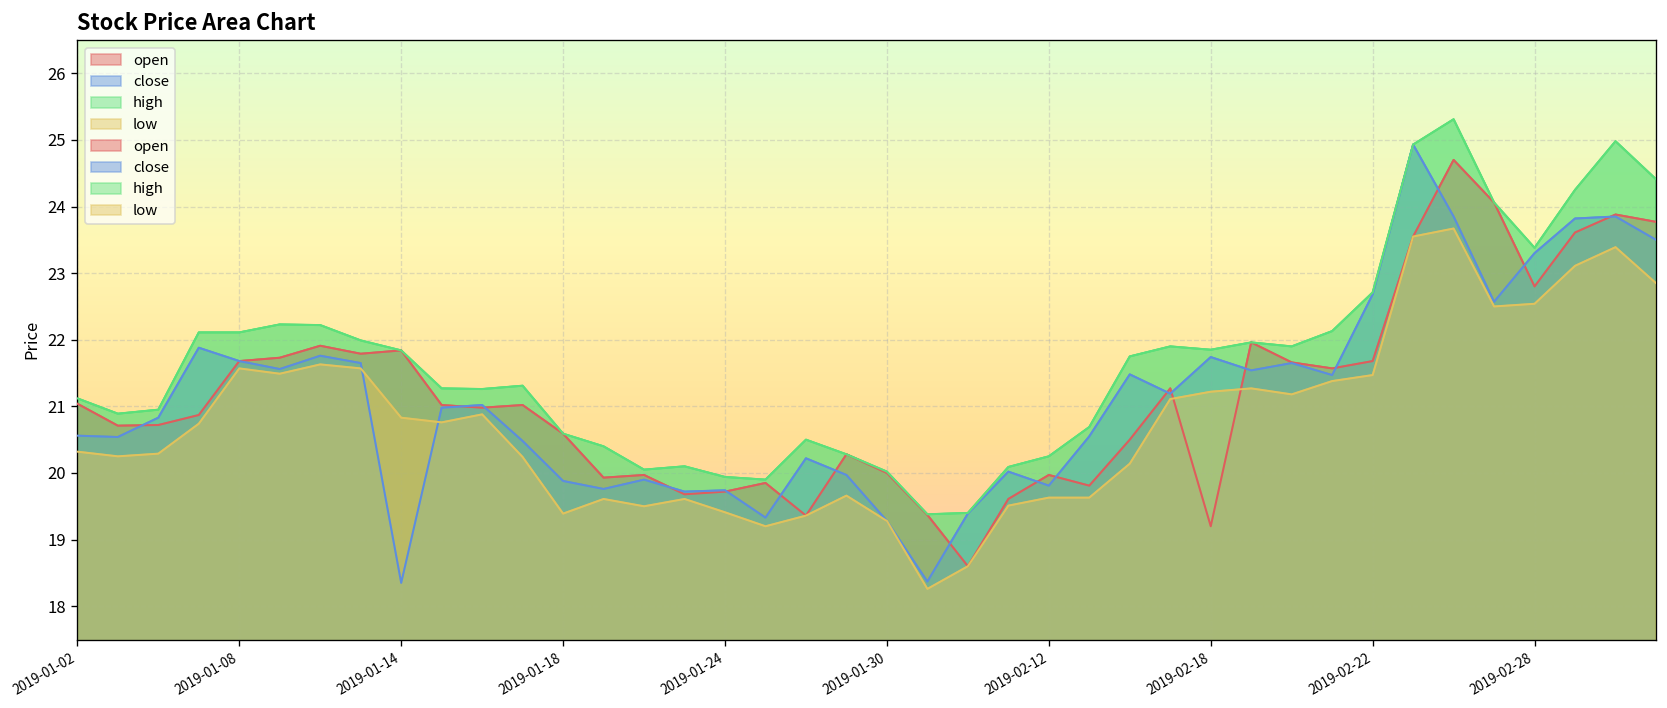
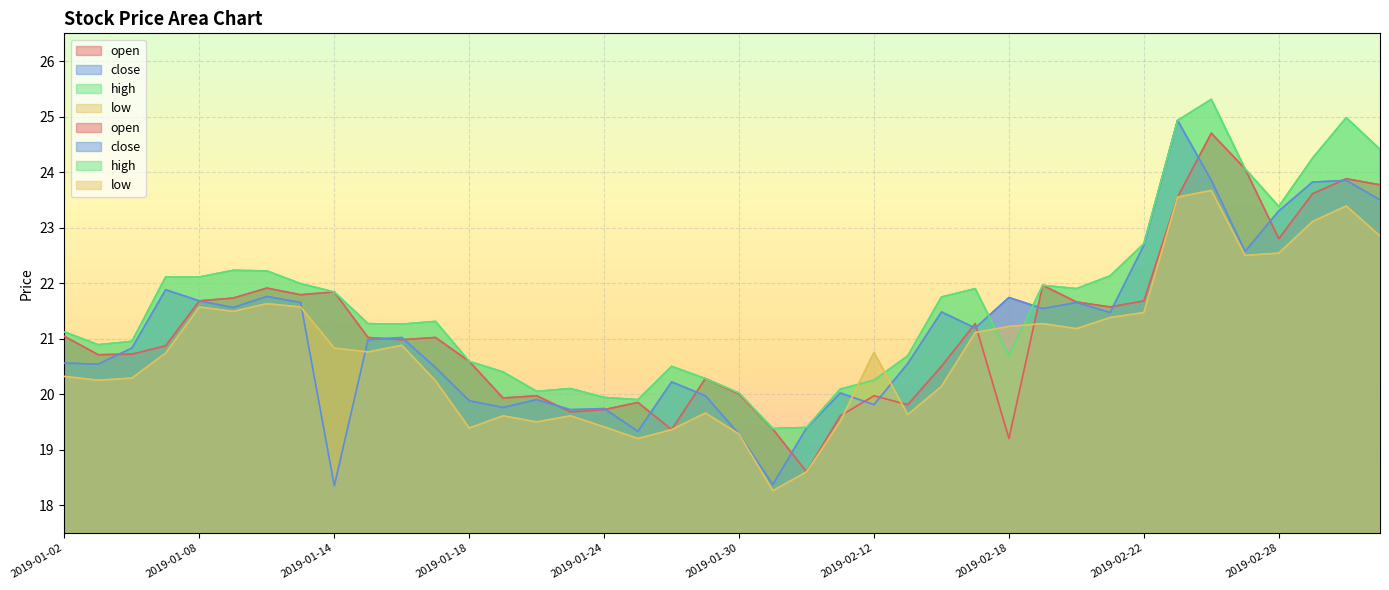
low, 2019-02-12: 19.6 -> 20.8
high, 2019-02-18: 21.9 -> 20.7
